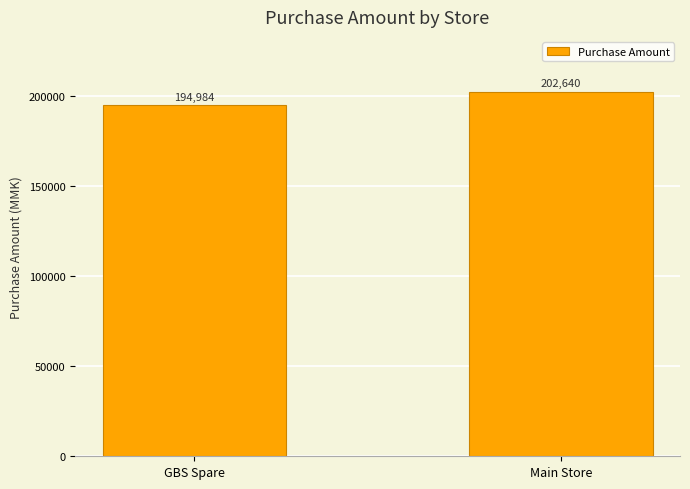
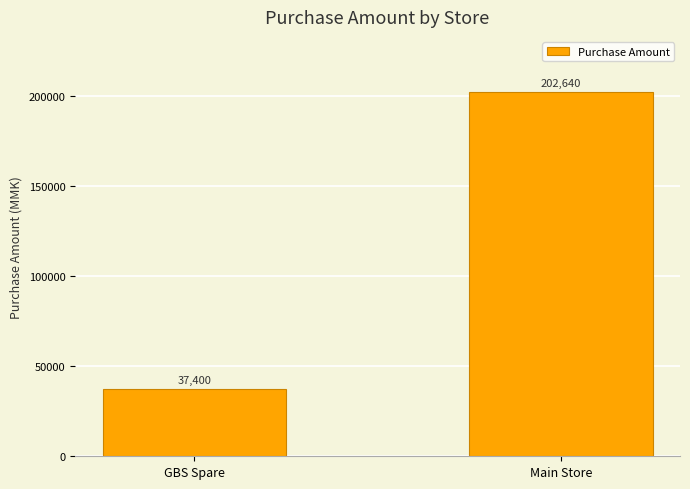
GBS Spare: 194,984 -> 37,400
